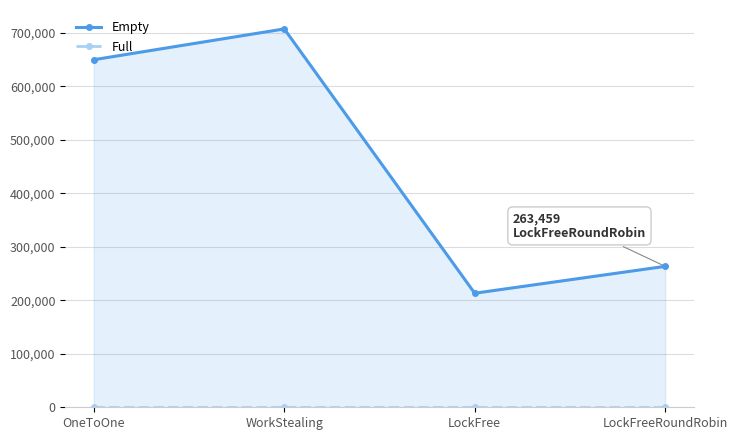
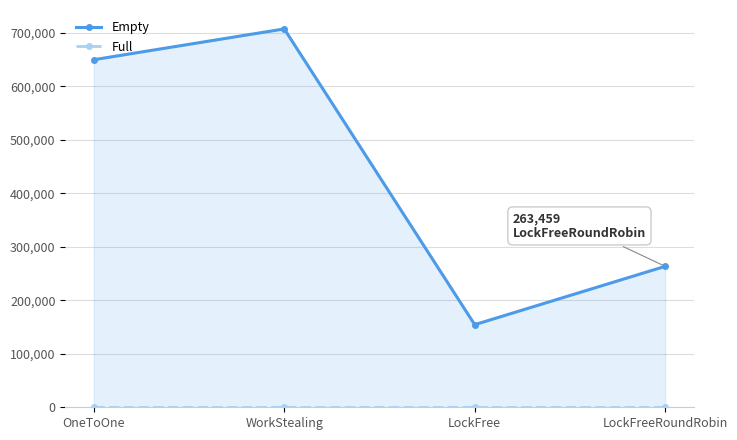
Empty, LockFree: 210,000 -> 150,000
